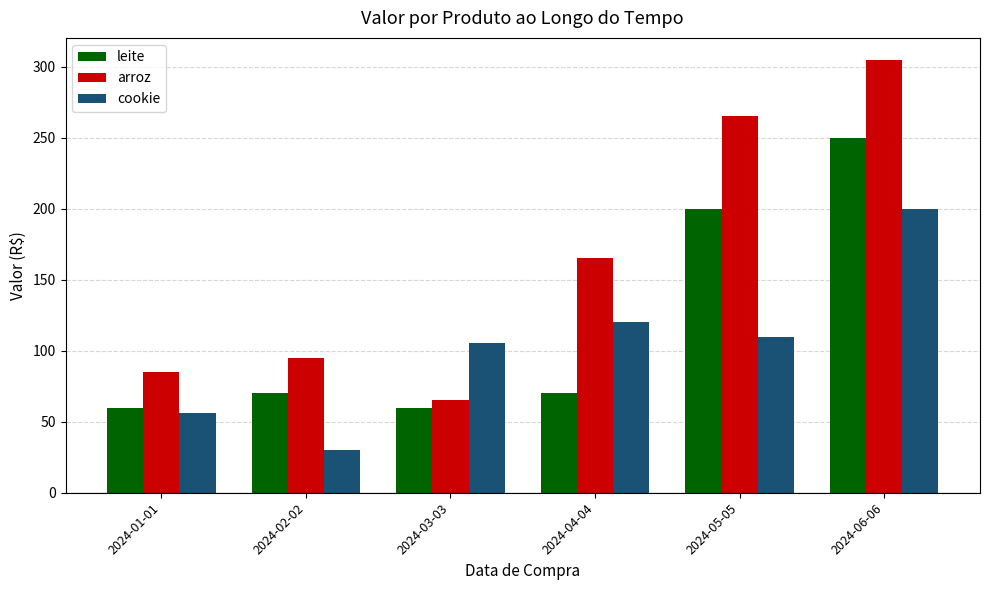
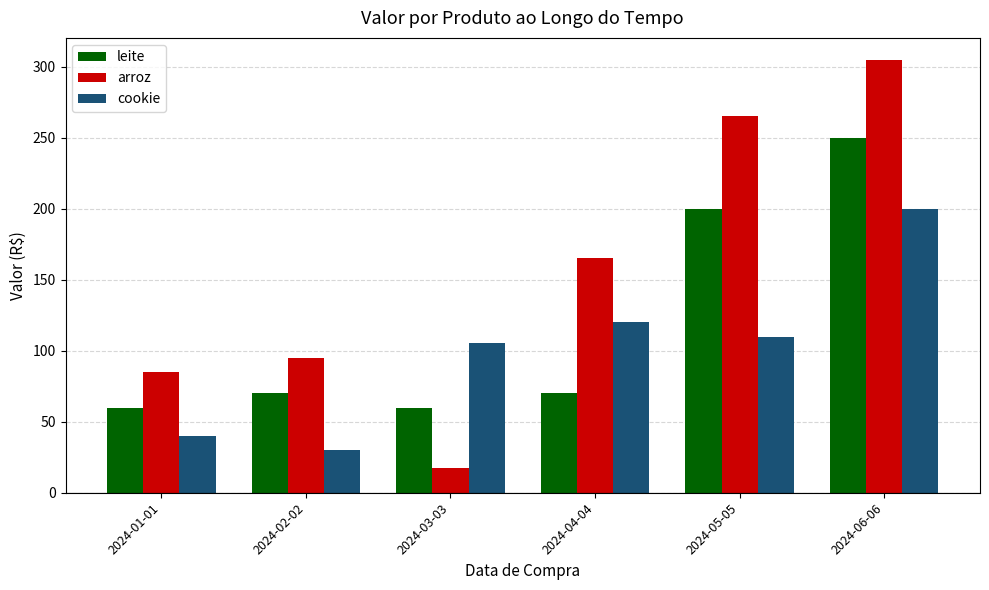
cookie, 2024-01-01: 56 -> 40
arroz, 2024-03-03: 65 -> 17
